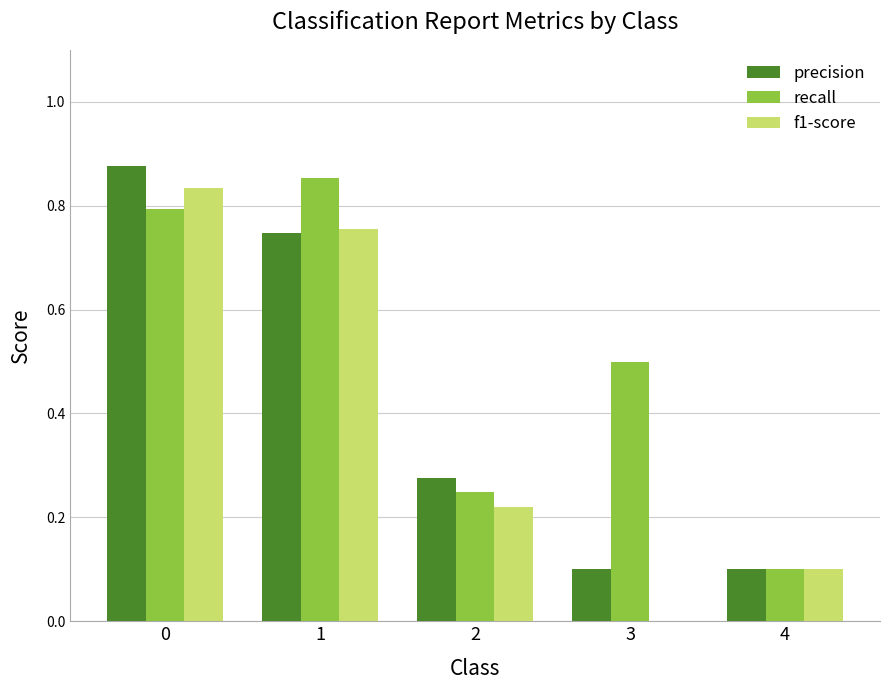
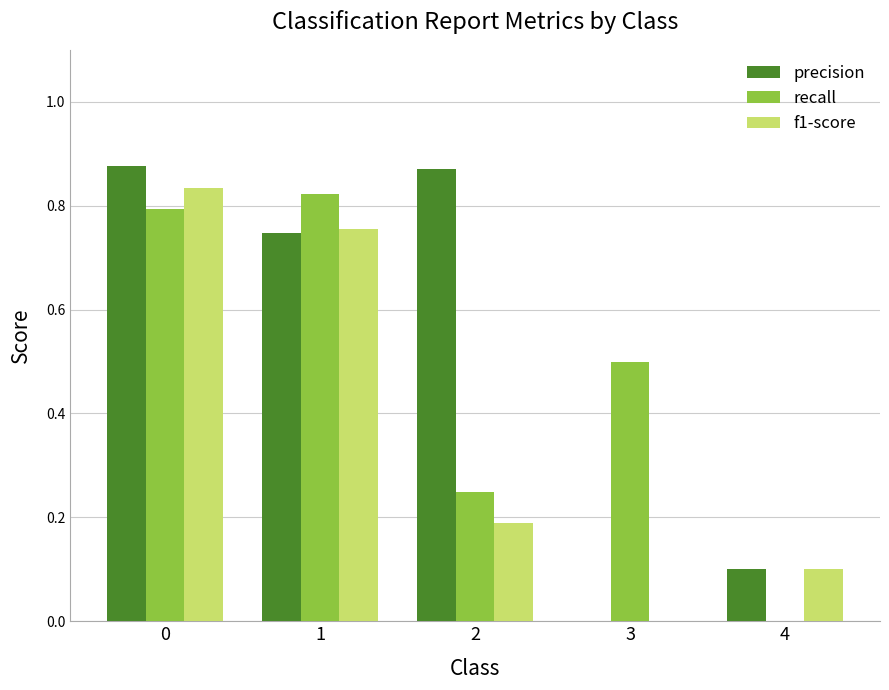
recall, 1: 0.85 -> 0.82
precision, 2: 0.28 -> 0.87
f1-score, 2: 0.22 -> 0.19
precision, 3: 0.1 -> 0.0
recall, 4: 0.1 -> 0.0
